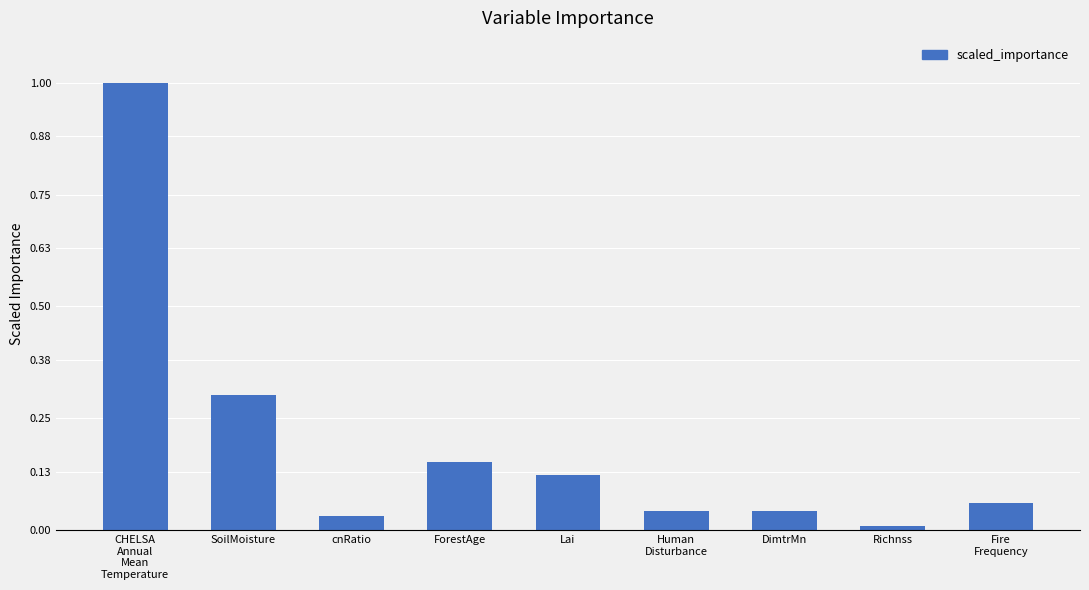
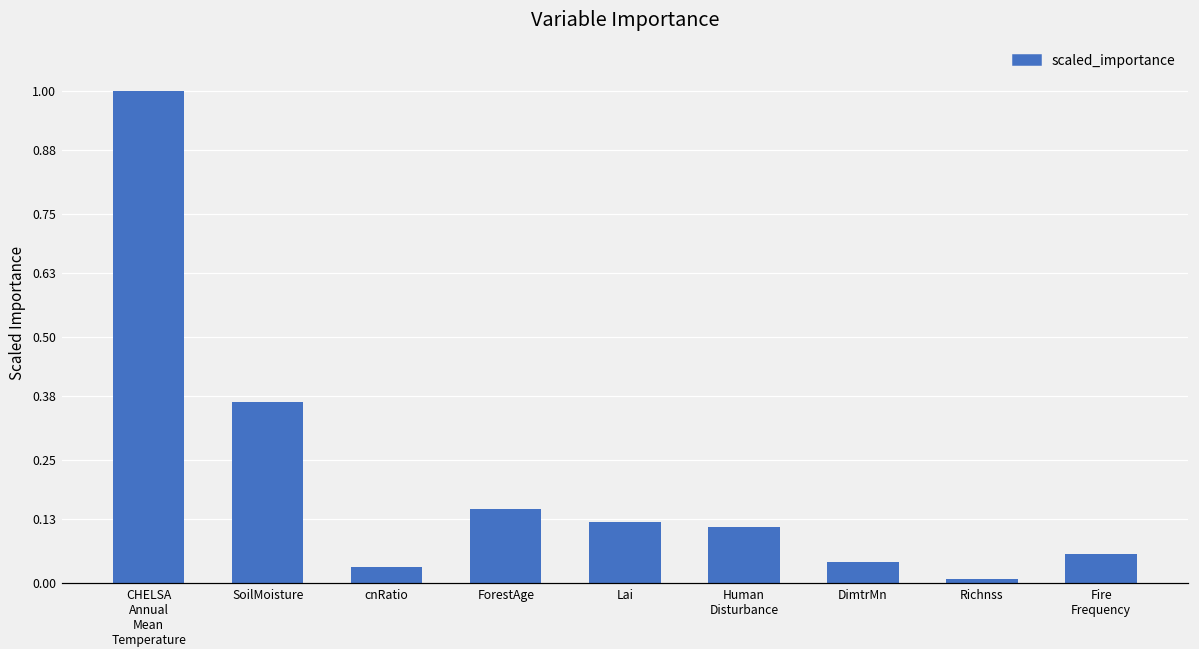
SoilMoisture: 0.30 -> 0.37
Human Disturbance: 0.04 -> 0.11
